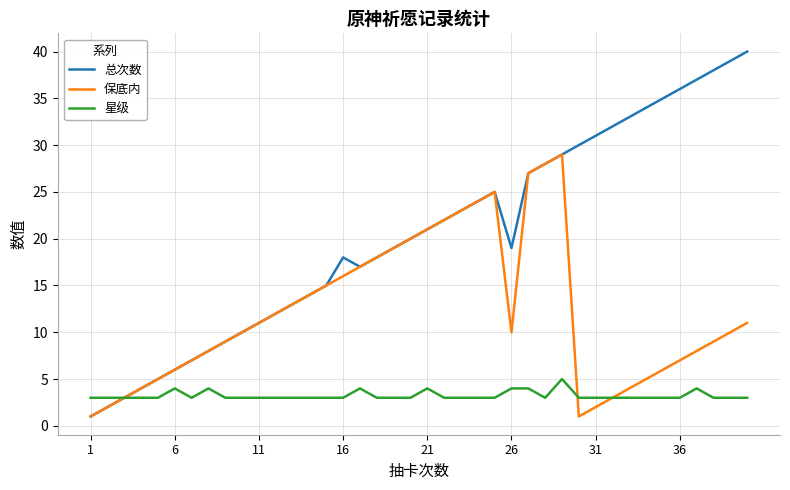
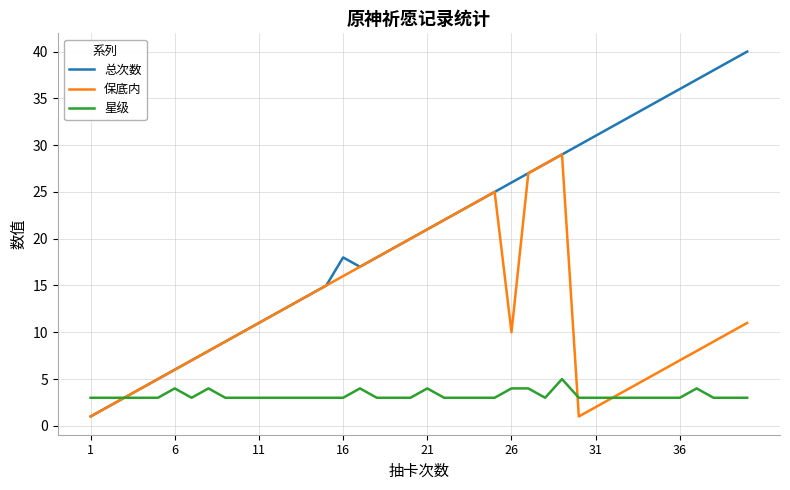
总次数, 26: 19 -> 26
